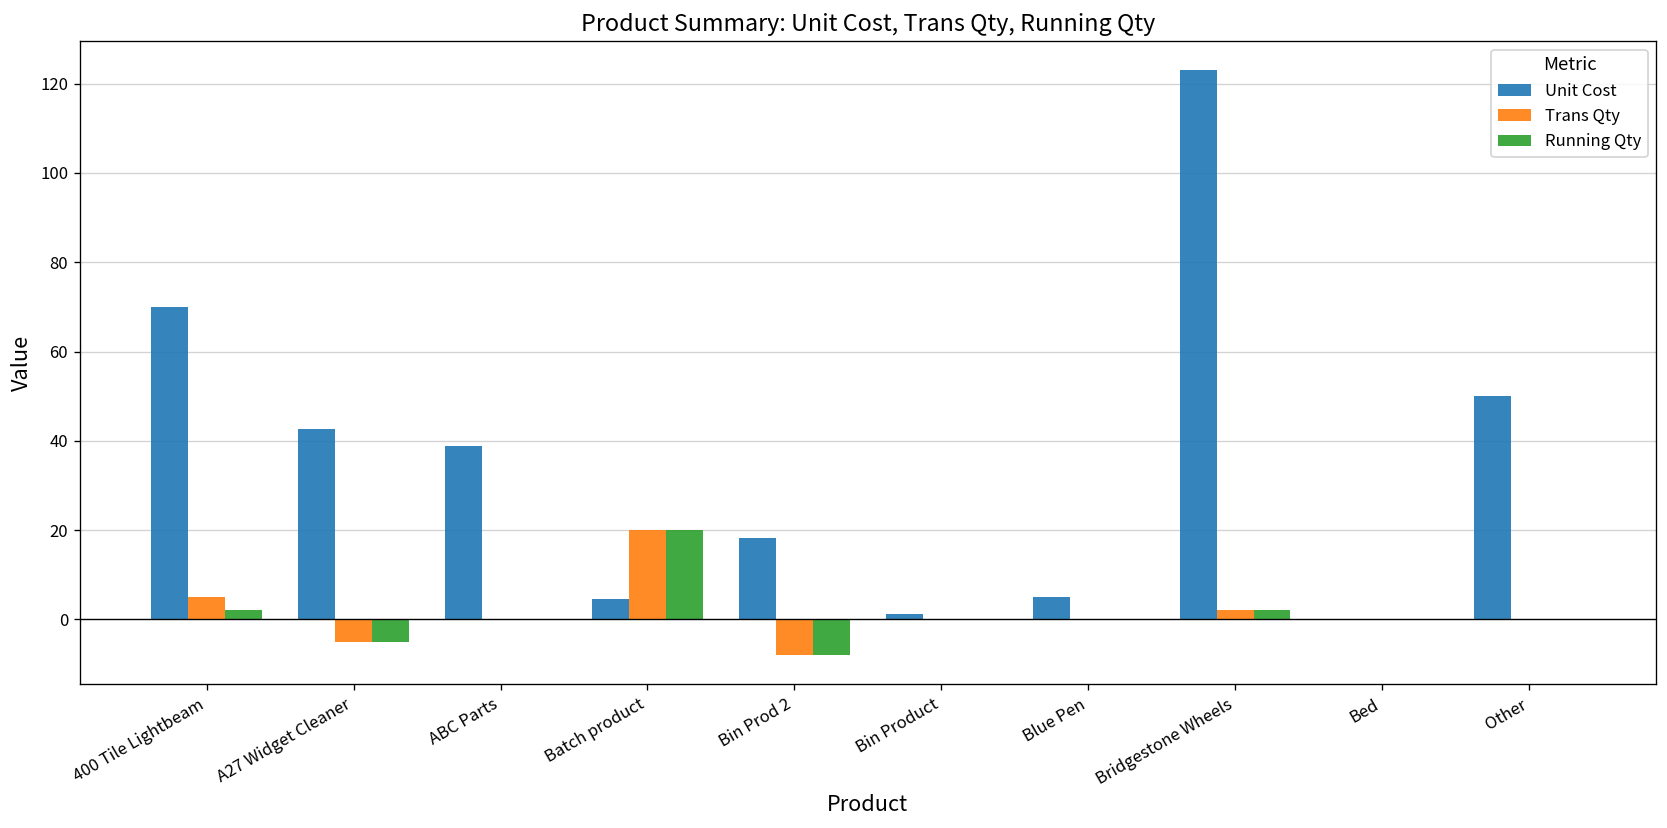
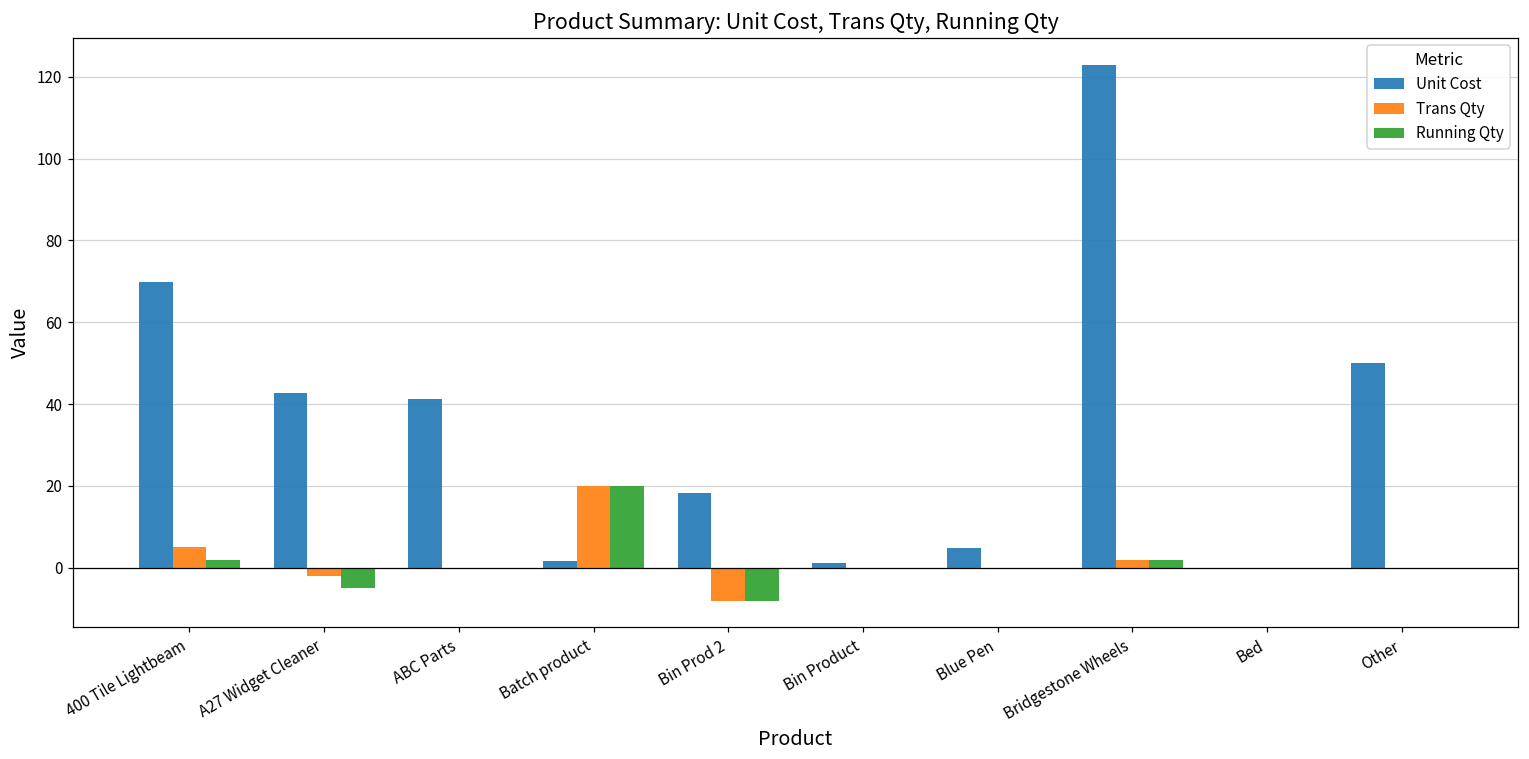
Trans Qty, A27 Widget Cleaner: -5 -> -2
Unit Cost, ABC Parts: 39 -> 41
Unit Cost, Batch product: 5 -> 2
